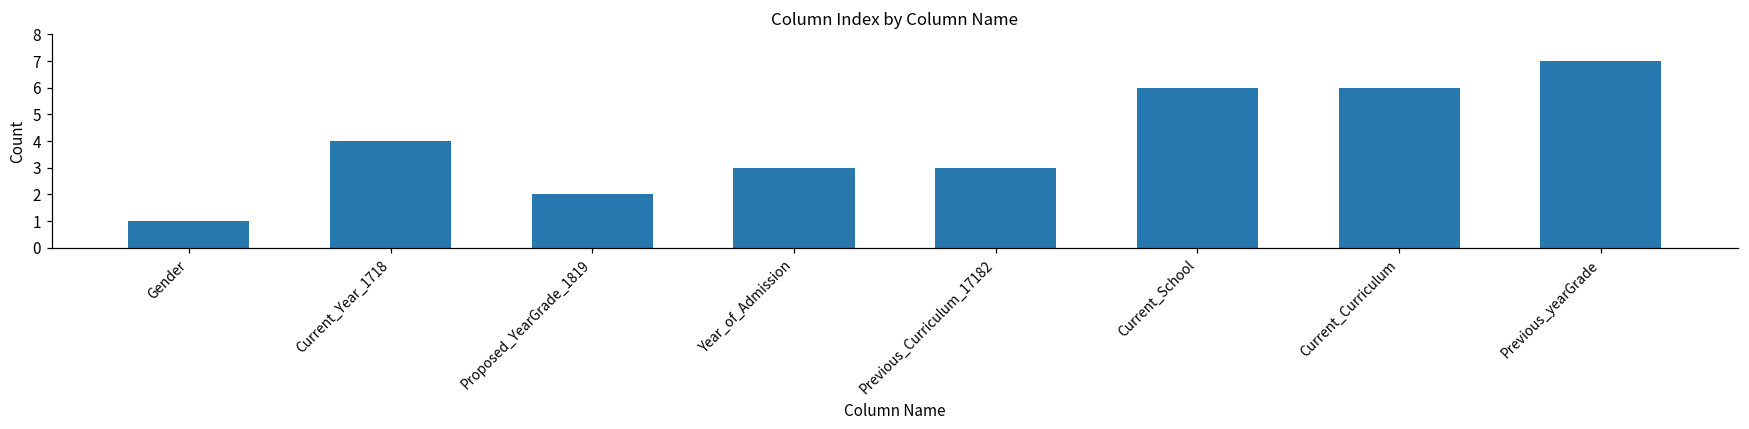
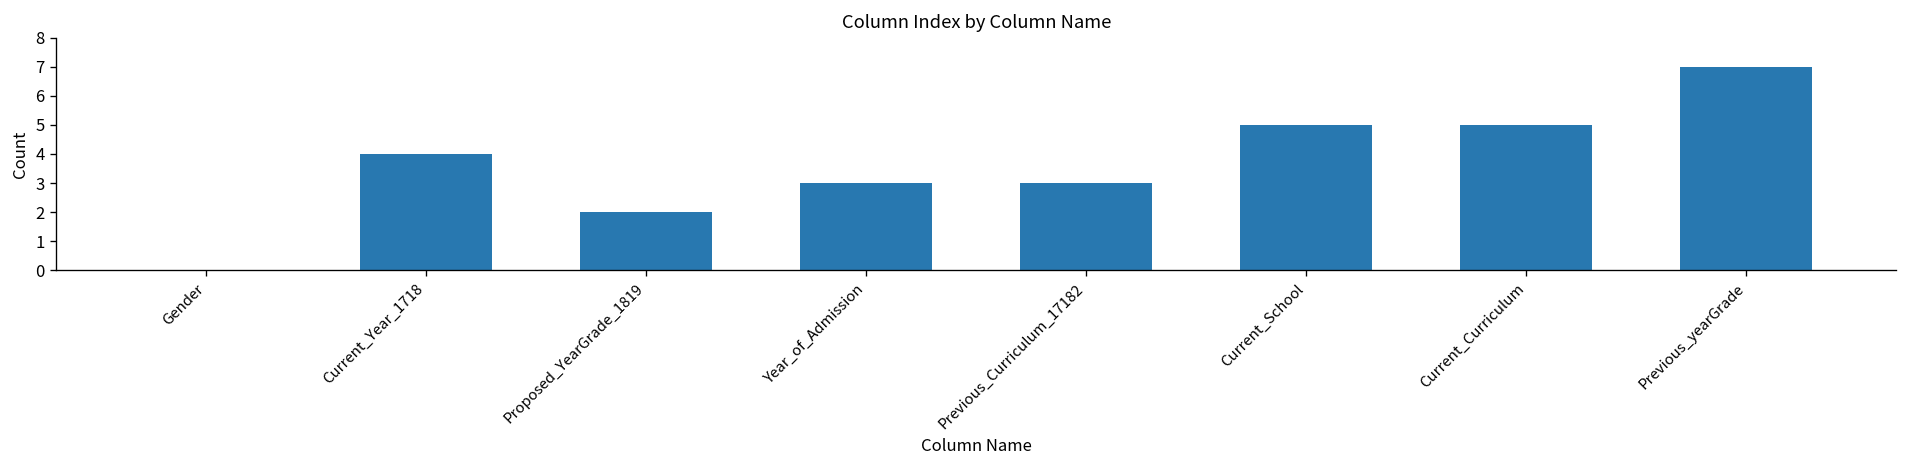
Gender: 1 -> 0
Current_School: 6 -> 5
Current_Curriculum: 6 -> 5
